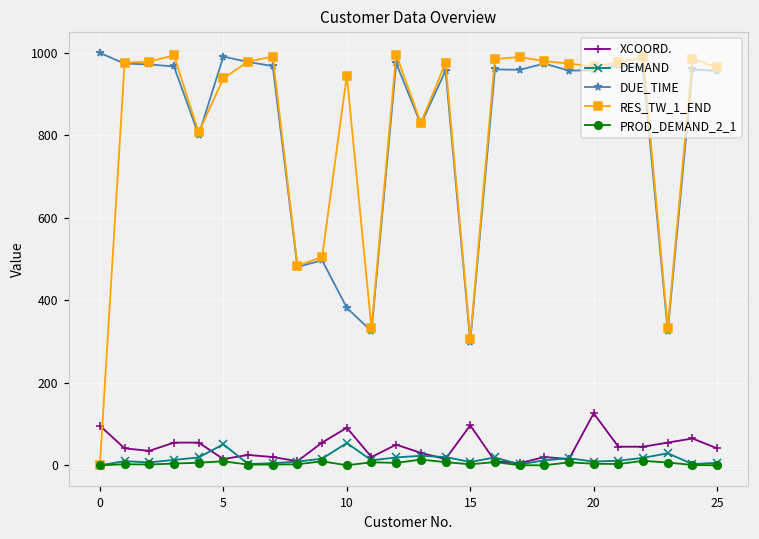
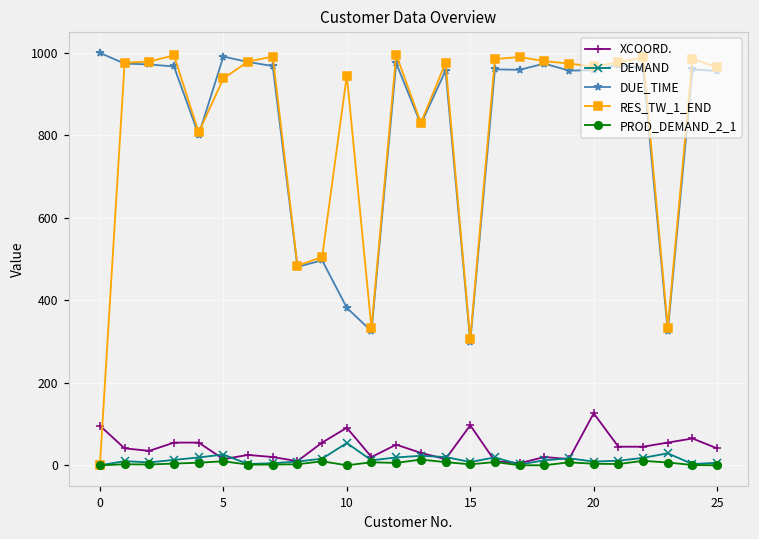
DEMAND, 5: 50 -> 30
